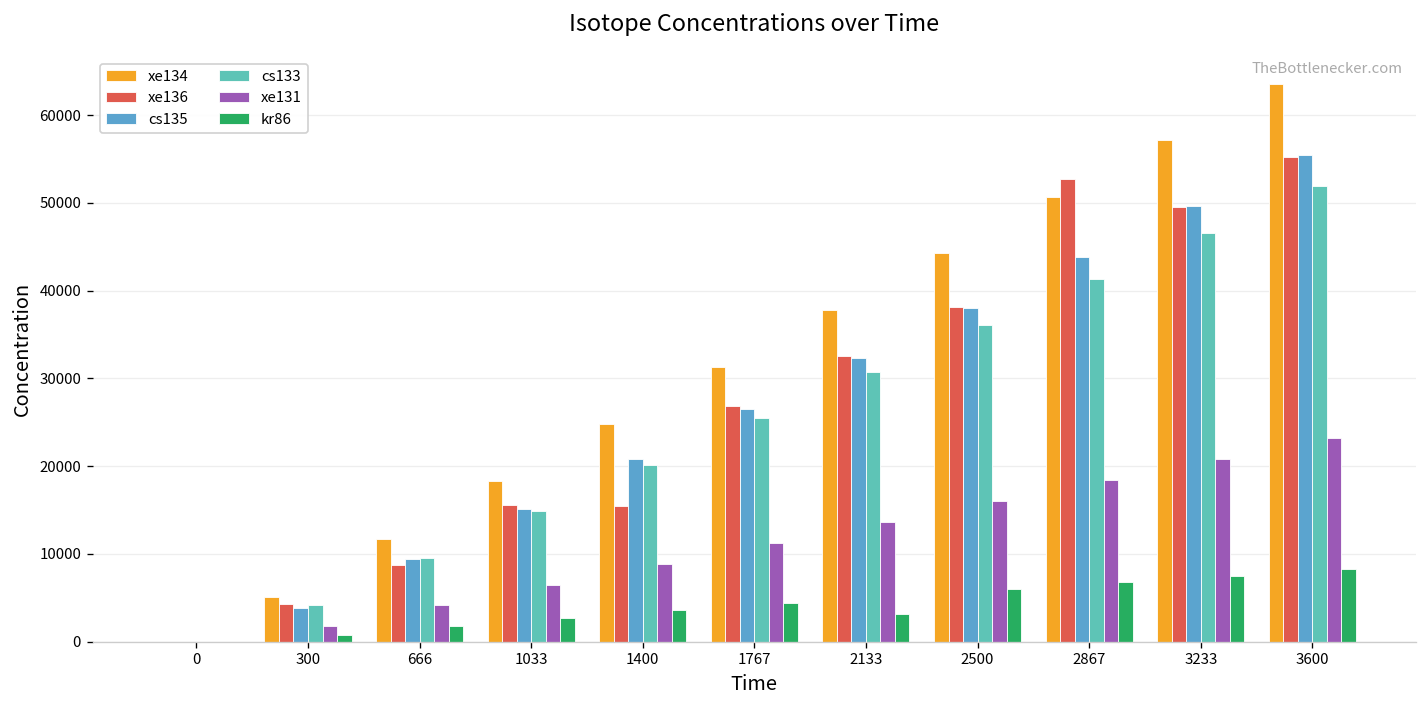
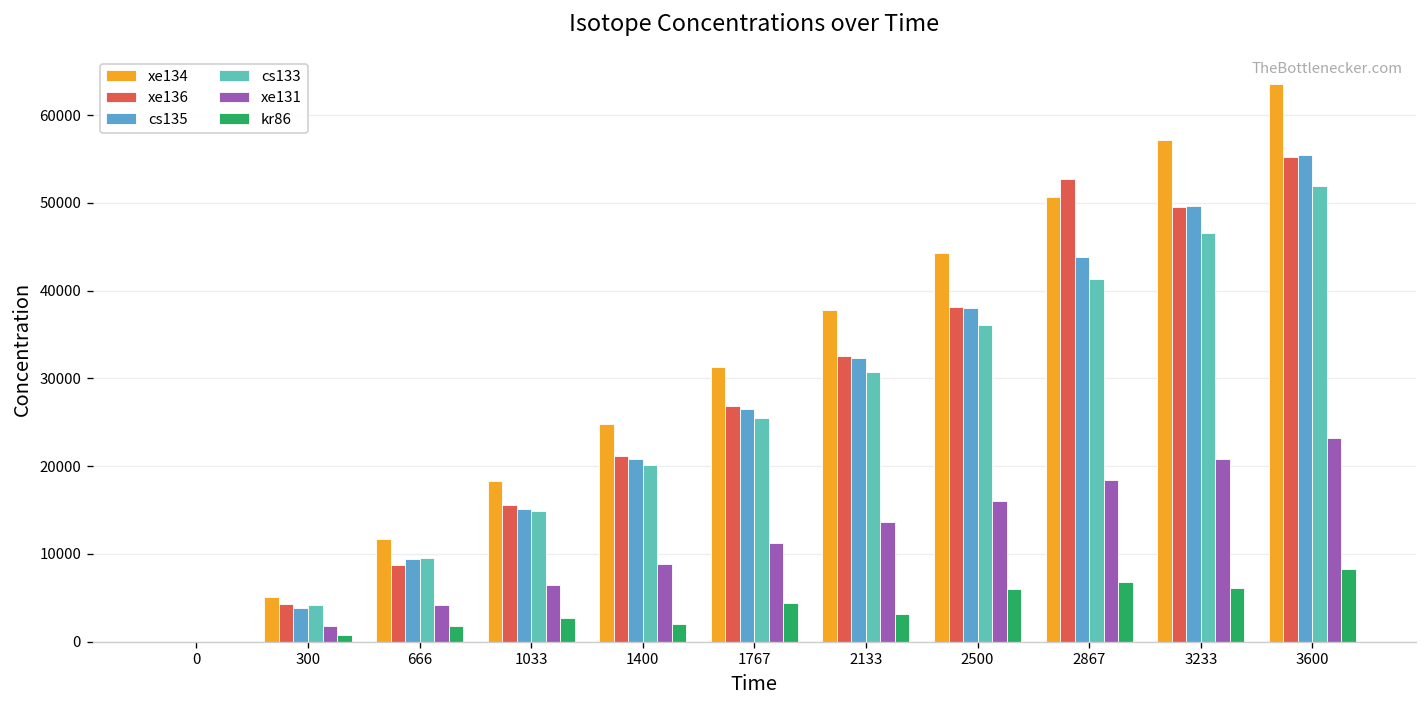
xe136, 1400: 15000 -> 21000
kr86, 1400: 4000 -> 2000
kr86, 3233: 8000 -> 6000
